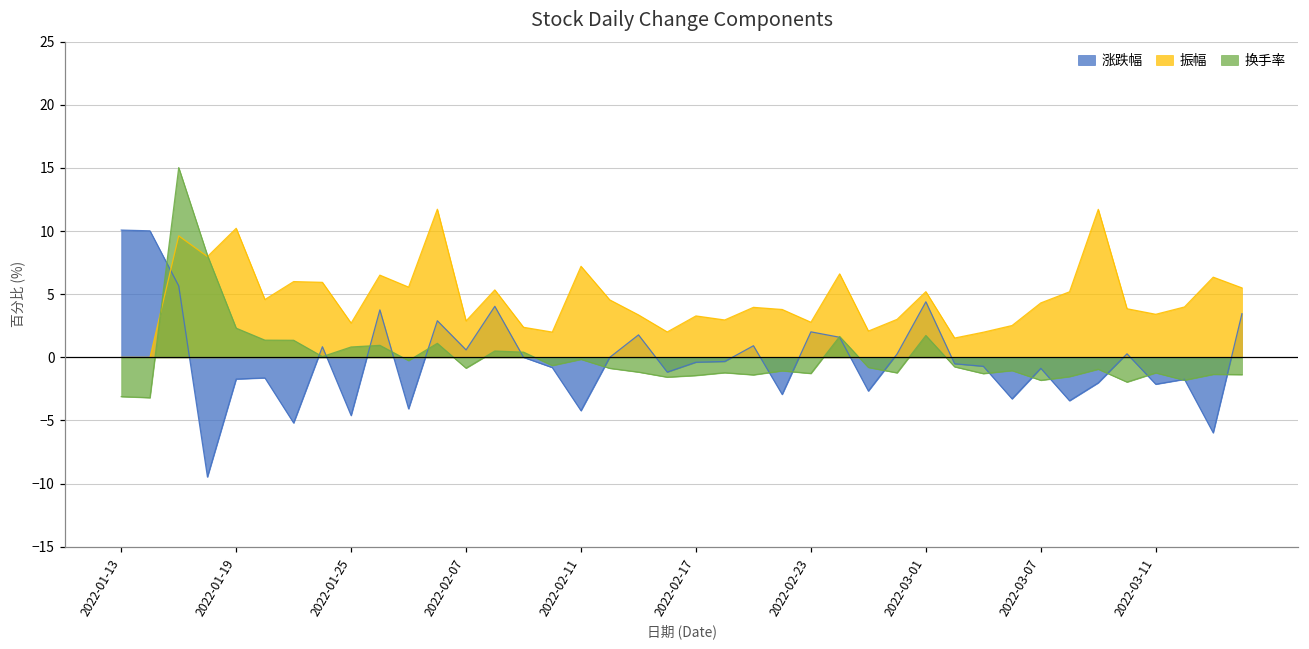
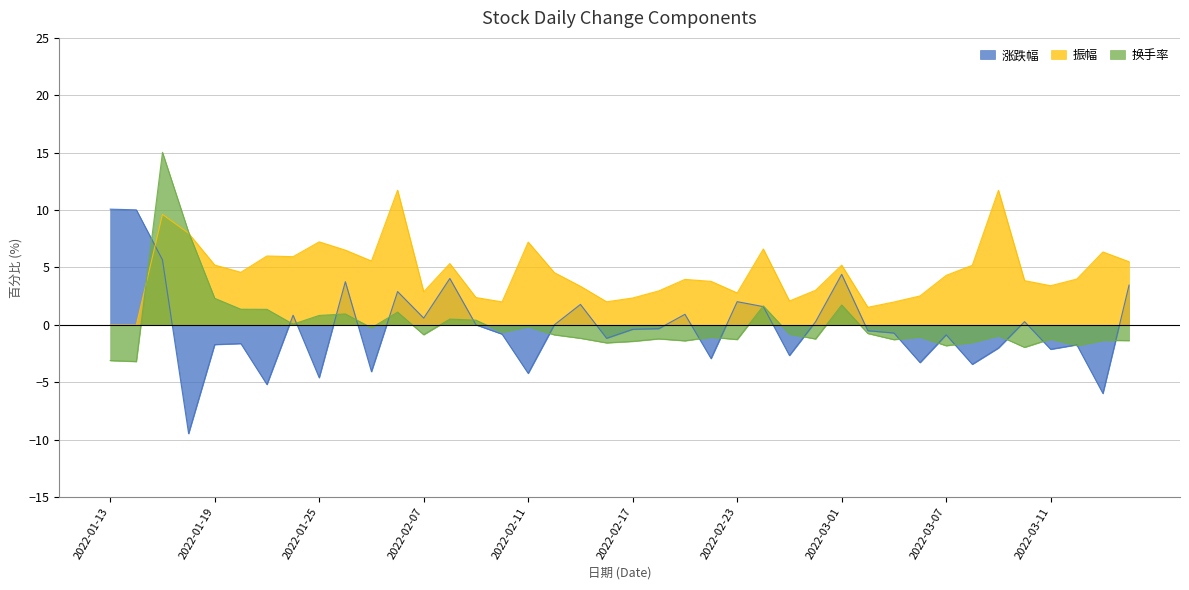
振幅, 2022-01-19: 10.2 -> 5.2
振幅, 2022-01-25: 2.7 -> 7.2
振幅, 2022-02-17: 3.3 -> 2.3
